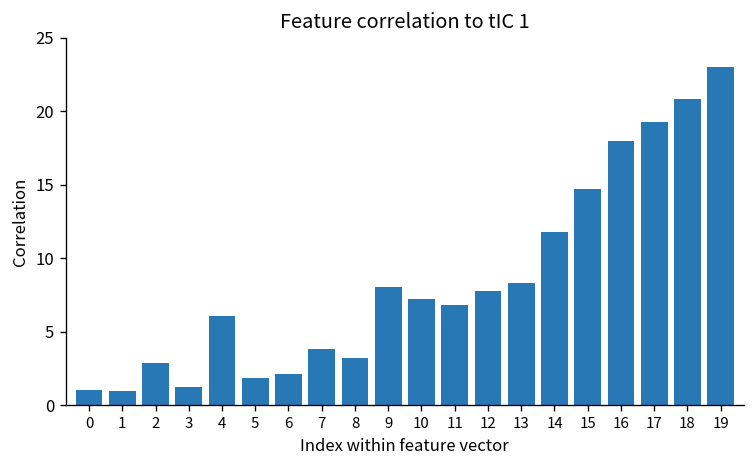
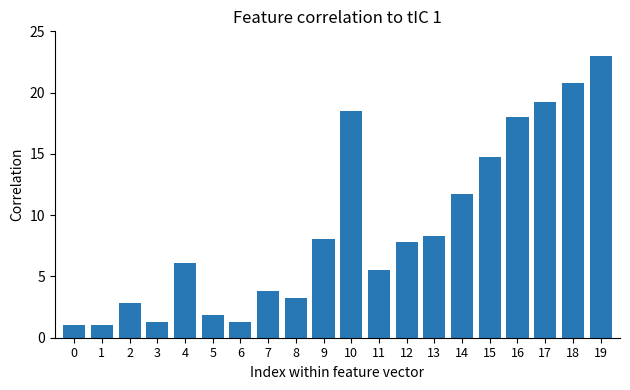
6: 2.1 -> 1.3
10: 7.2 -> 18.5
11: 6.8 -> 5.5
